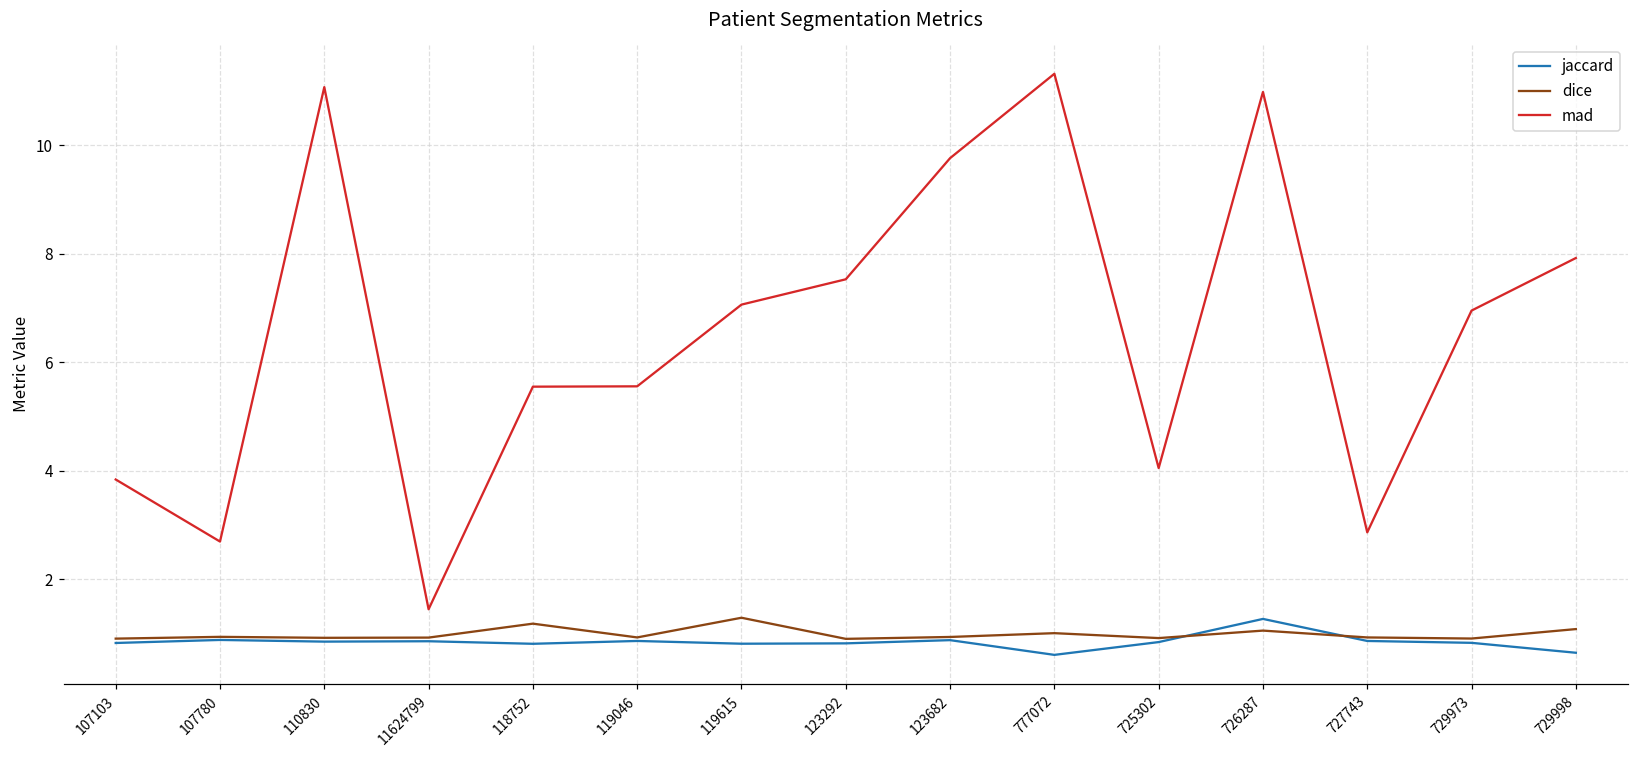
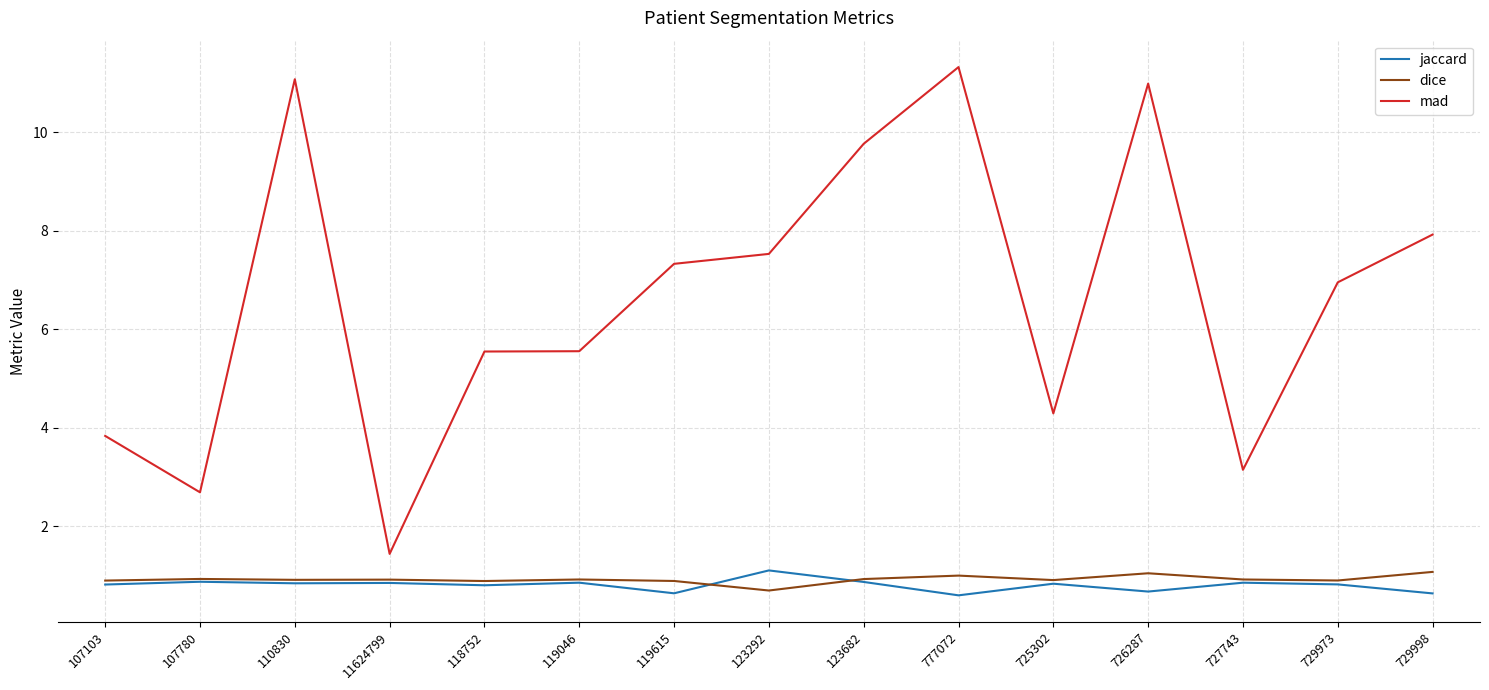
dice, 118752: 1.2 -> 0.9
jaccard, 119615: 0.8 -> 0.6
dice, 119615: 1.3 -> 0.9
mad, 119615: 7.1 -> 7.3
jaccard, 123292: 0.8 -> 1.1
dice, 123292: 0.9 -> 0.7
mad, 725302: 4.0 -> 4.3
jaccard, 726287: 1.3 -> 0.7
mad, 727743: 2.9 -> 3.1
